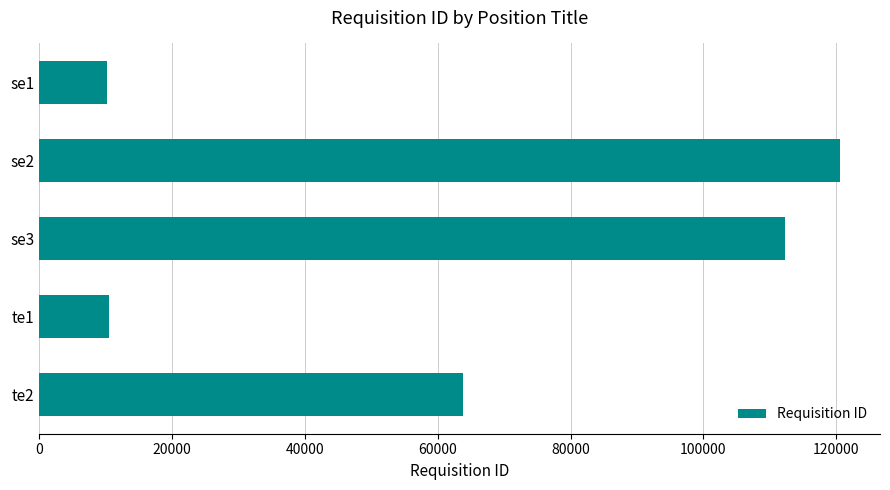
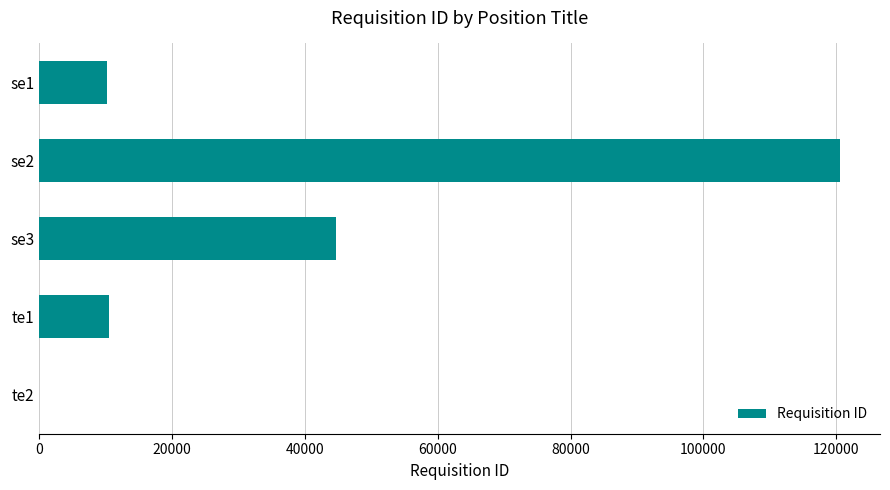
se3: 112000 -> 45000
te2: 64000 -> 0
